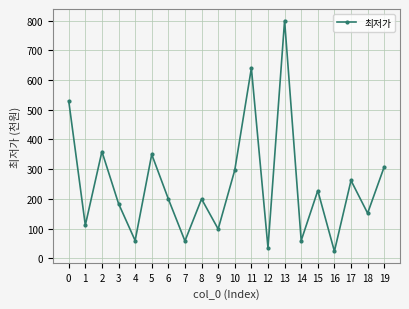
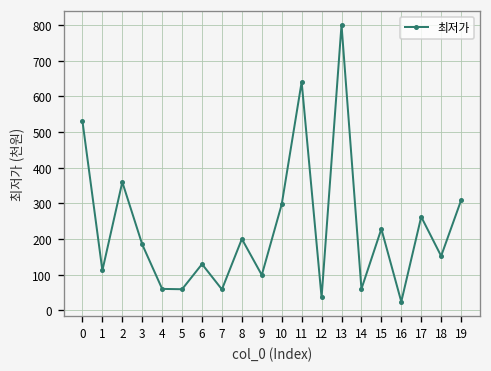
5: 350 -> 60
6: 200 -> 130
